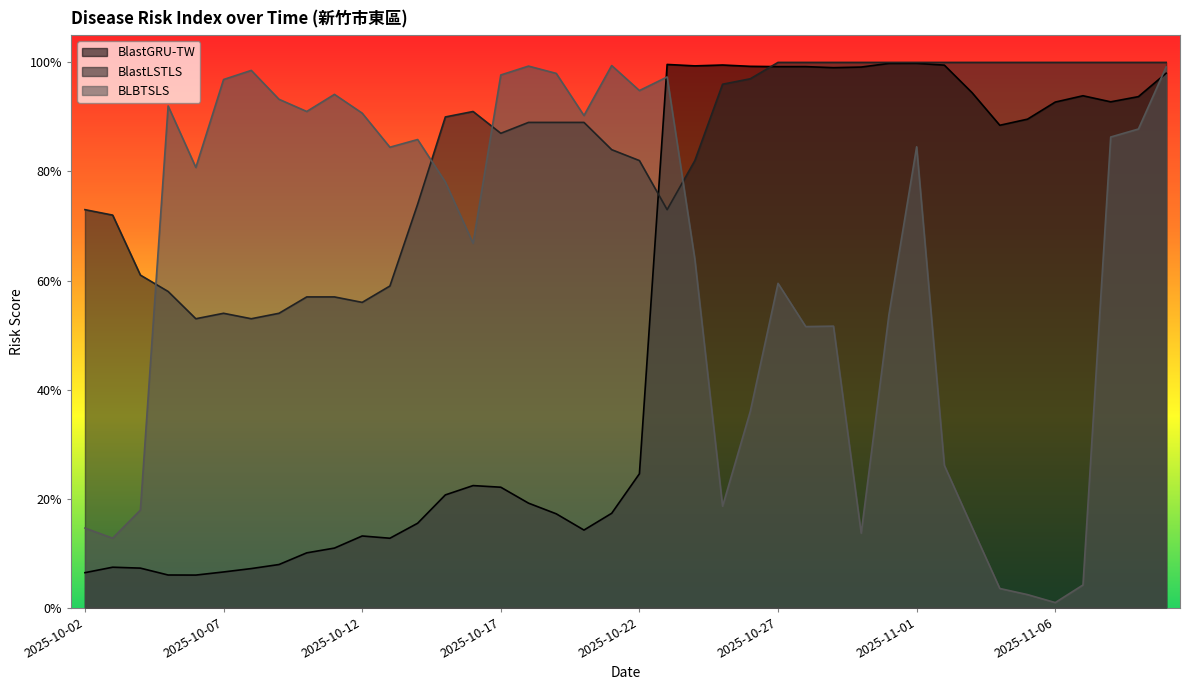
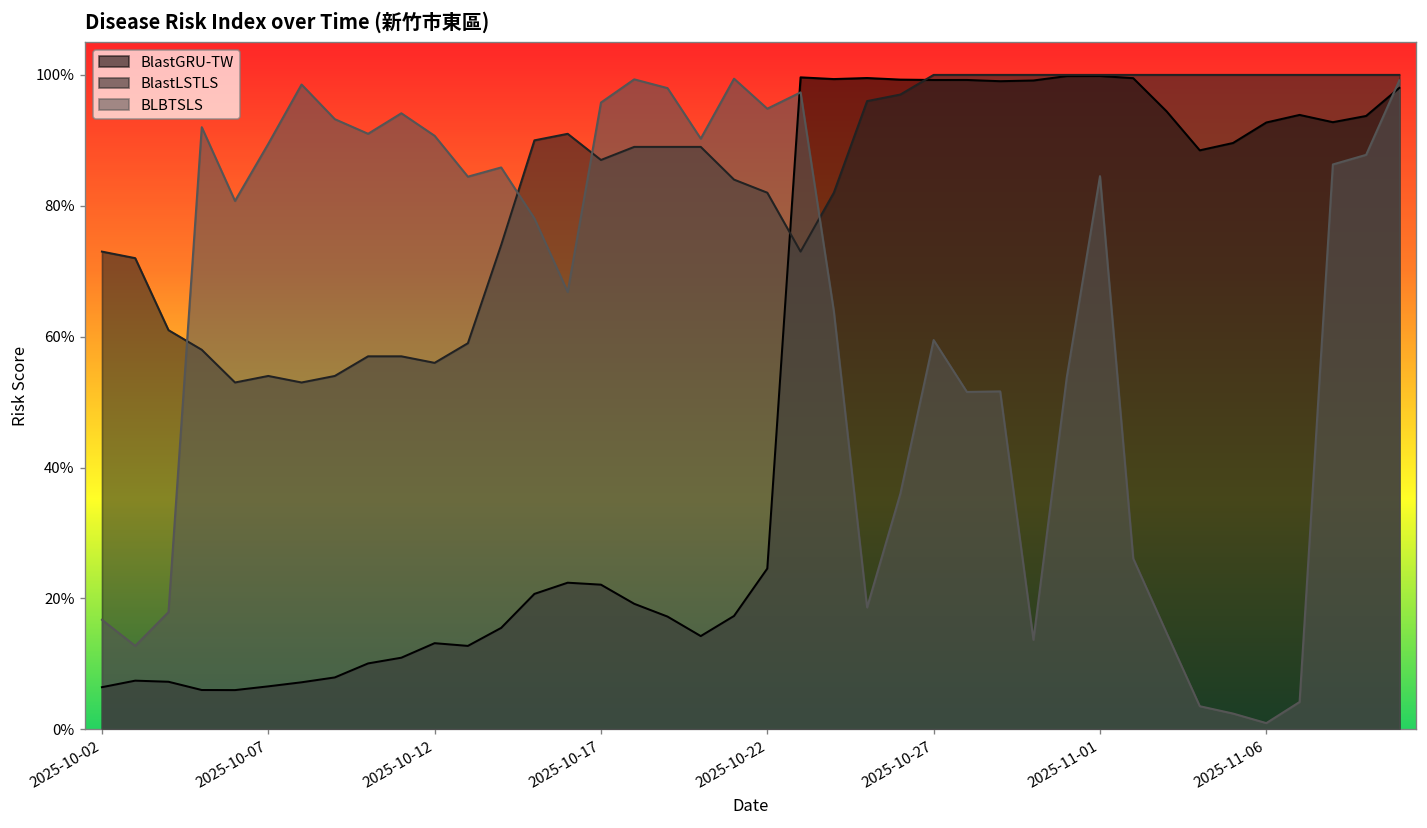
BLBTSLS, 2025-10-02: 15% -> 17%
BLBTSLS, 2025-10-07: 97% -> 89%
BLBTSLS, 2025-10-17: 98% -> 96%
